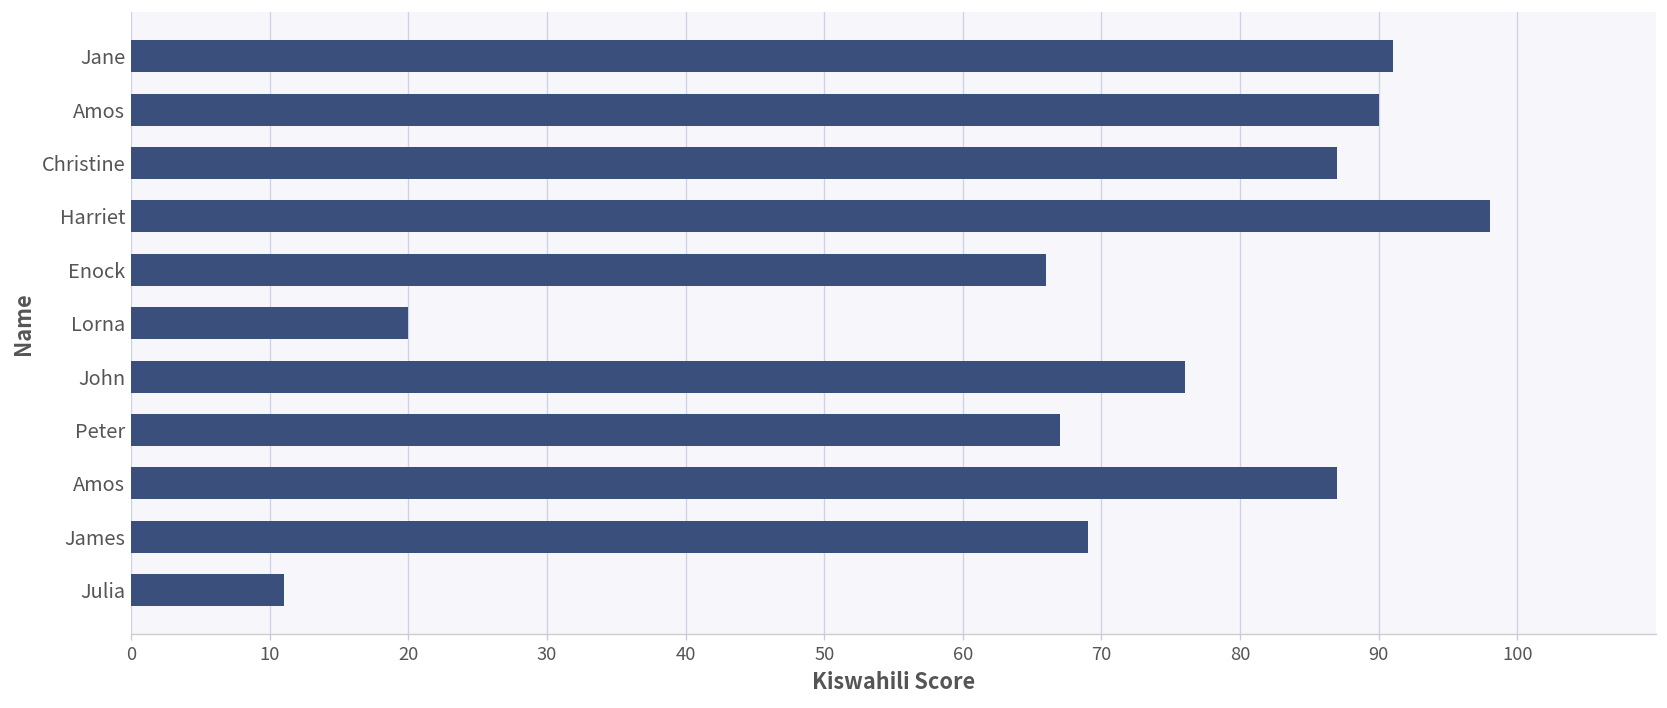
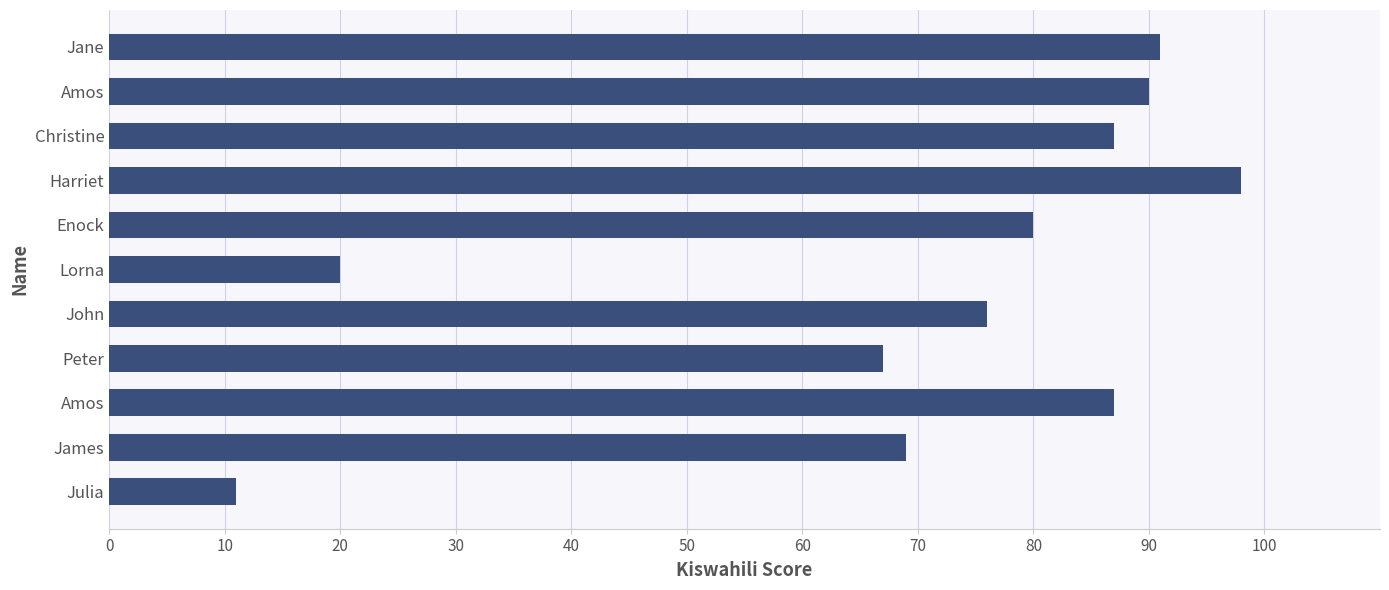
Enock: 66 -> 80
